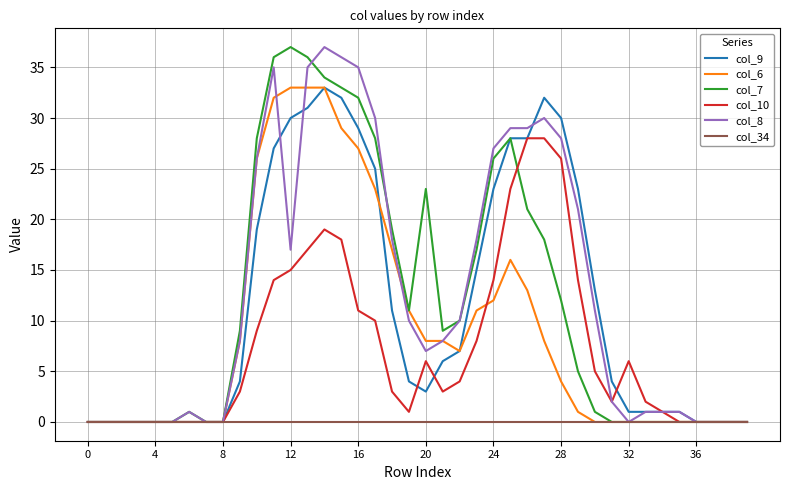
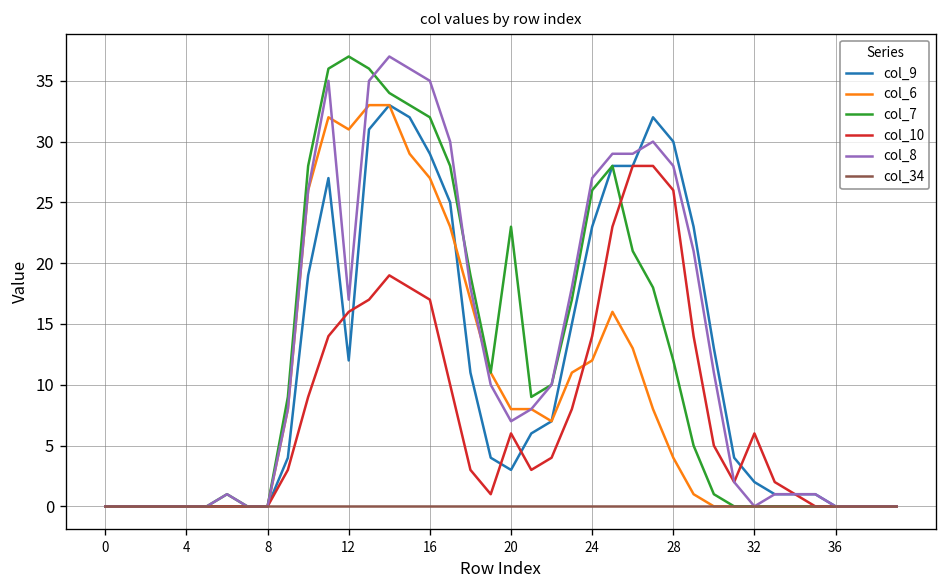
col_9, 12: 30 -> 12
col_6, 12: 33 -> 31
col_10, 12: 15 -> 16
col_10, 16: 11 -> 17
col_9, 32: 1 -> 2
